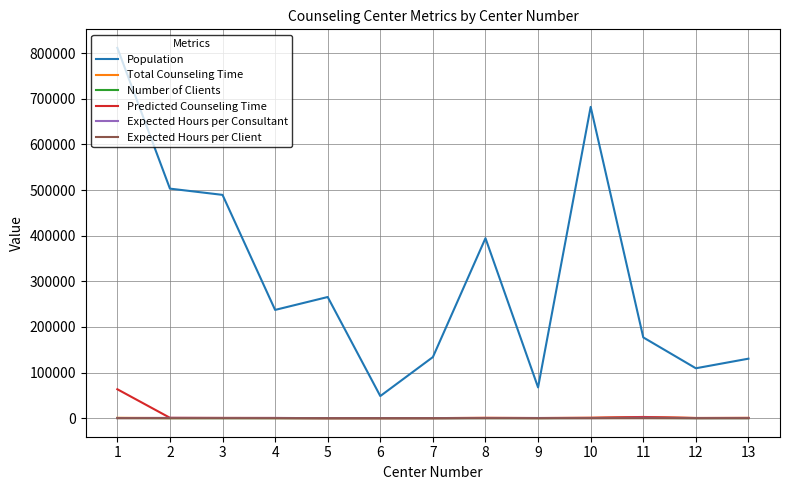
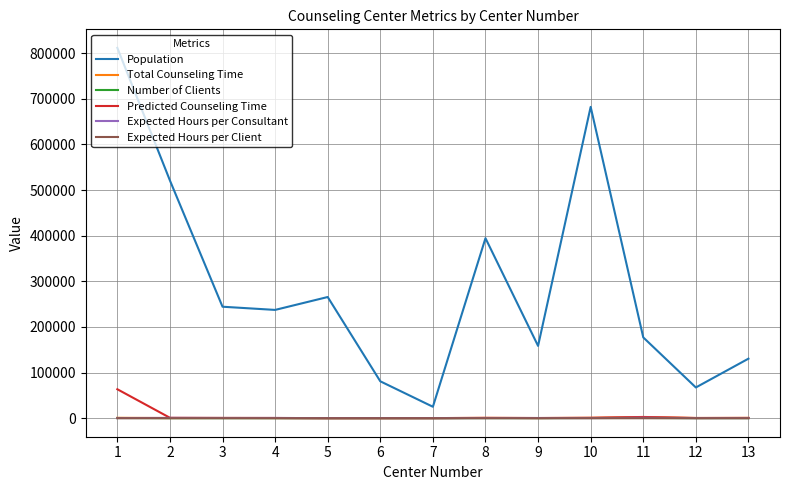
Population, 2: 500000 -> 520000
Population, 3: 490000 -> 240000
Population, 6: 50000 -> 80000
Population, 7: 130000 -> 30000
Population, 9: 70000 -> 160000
Population, 12: 110000 -> 70000
